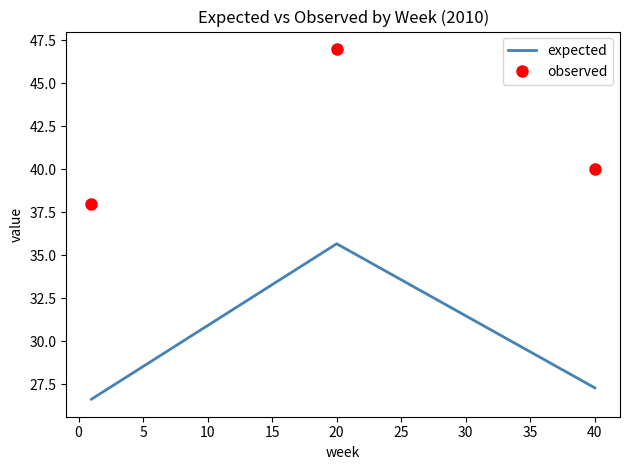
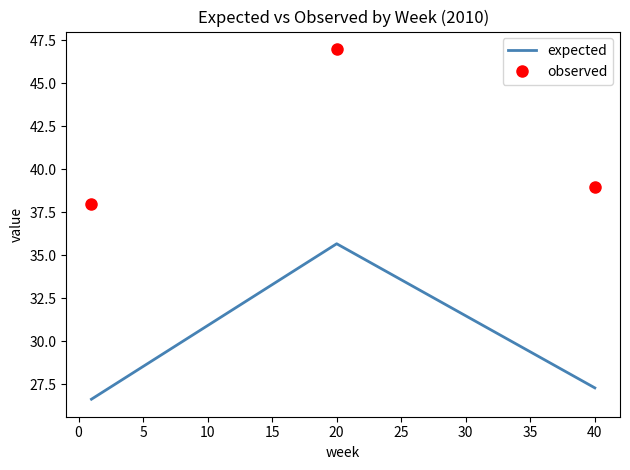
observed, 40: 40 -> 39
